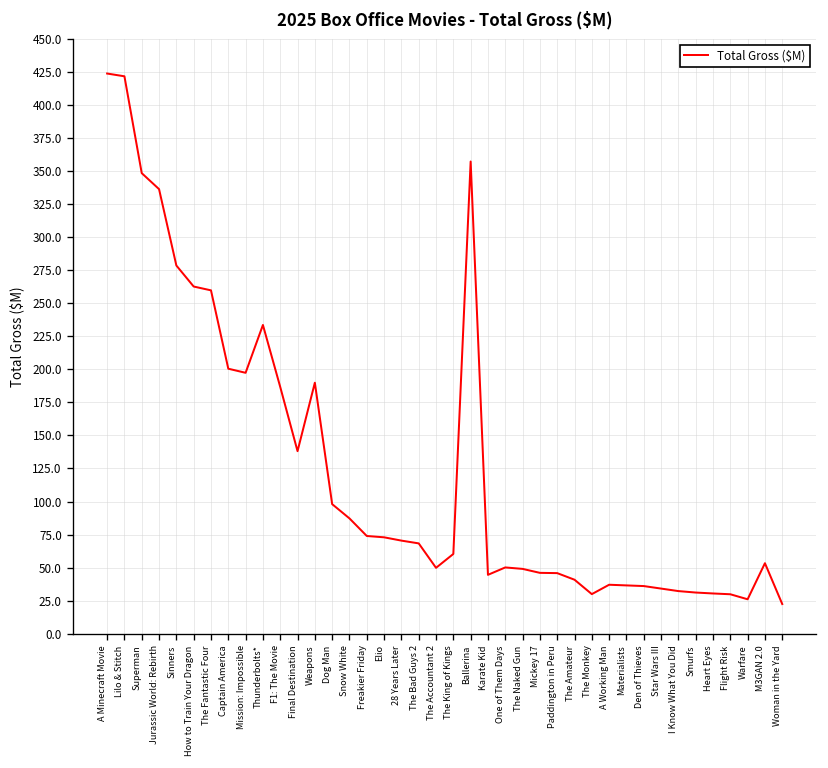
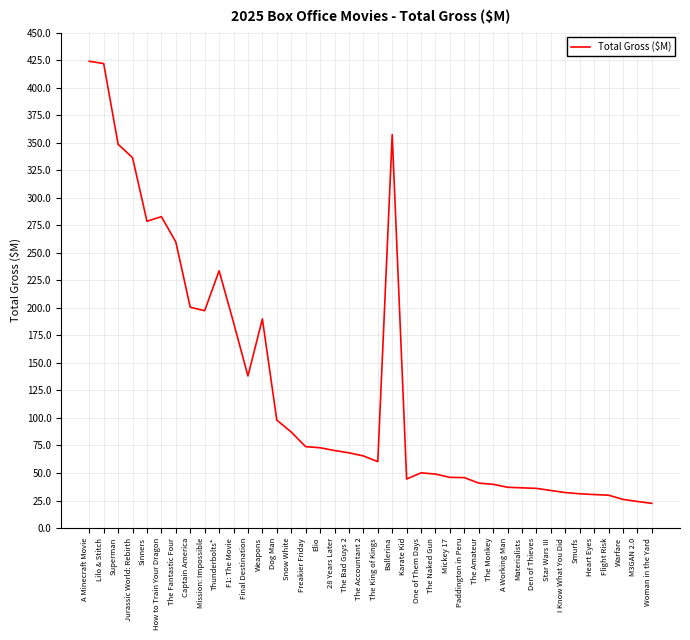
How to Train Your Dragon: 263 -> 283
The Accountant 2: 50 -> 66
The Monkey: 30 -> 40
M3GAN 2.0: 53 -> 24
